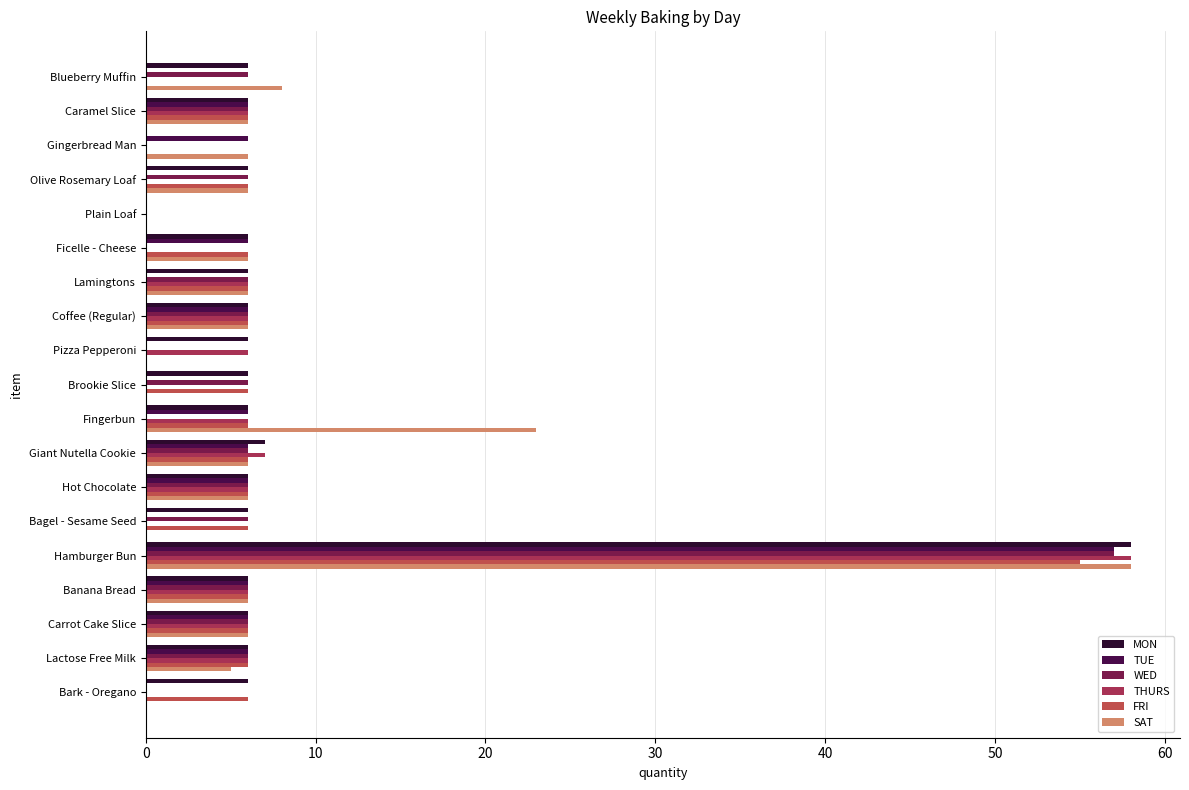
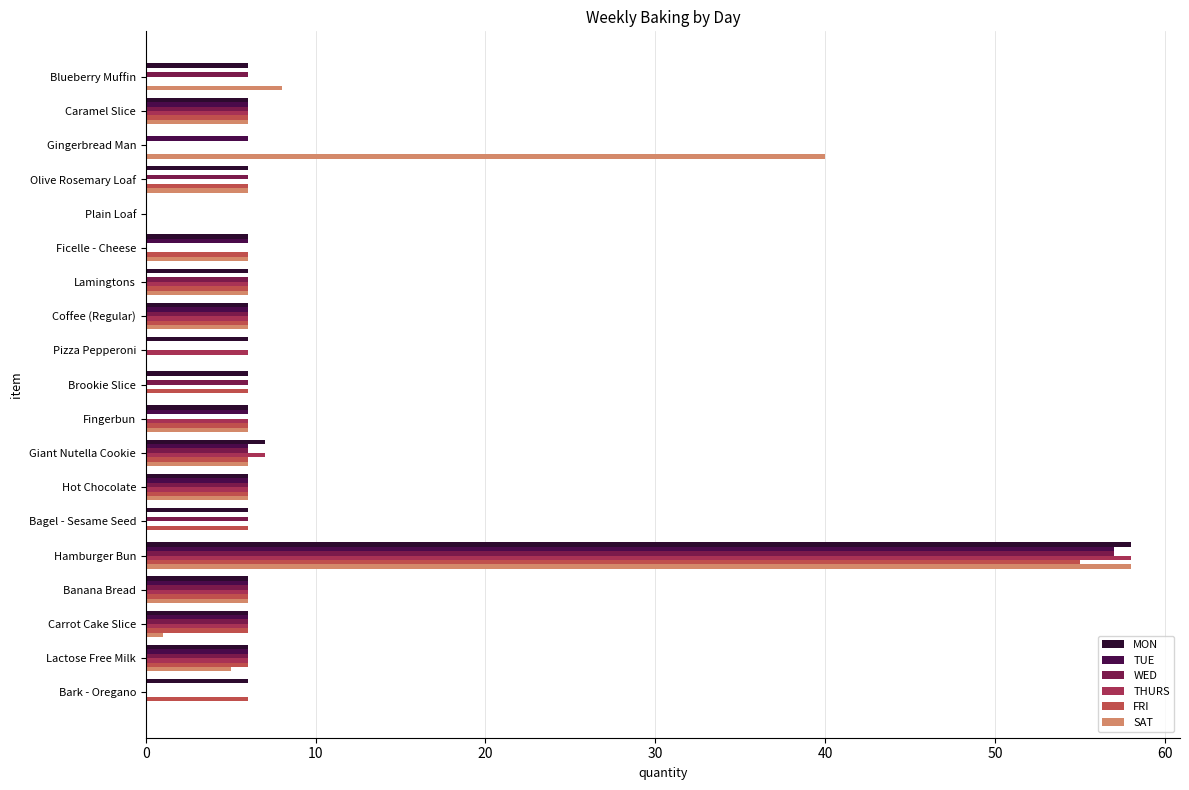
SAT, Gingerbread Man: 6 -> 40
SAT, Fingerbun: 23 -> 6
SAT, Carrot Cake Slice: 6 -> 1
